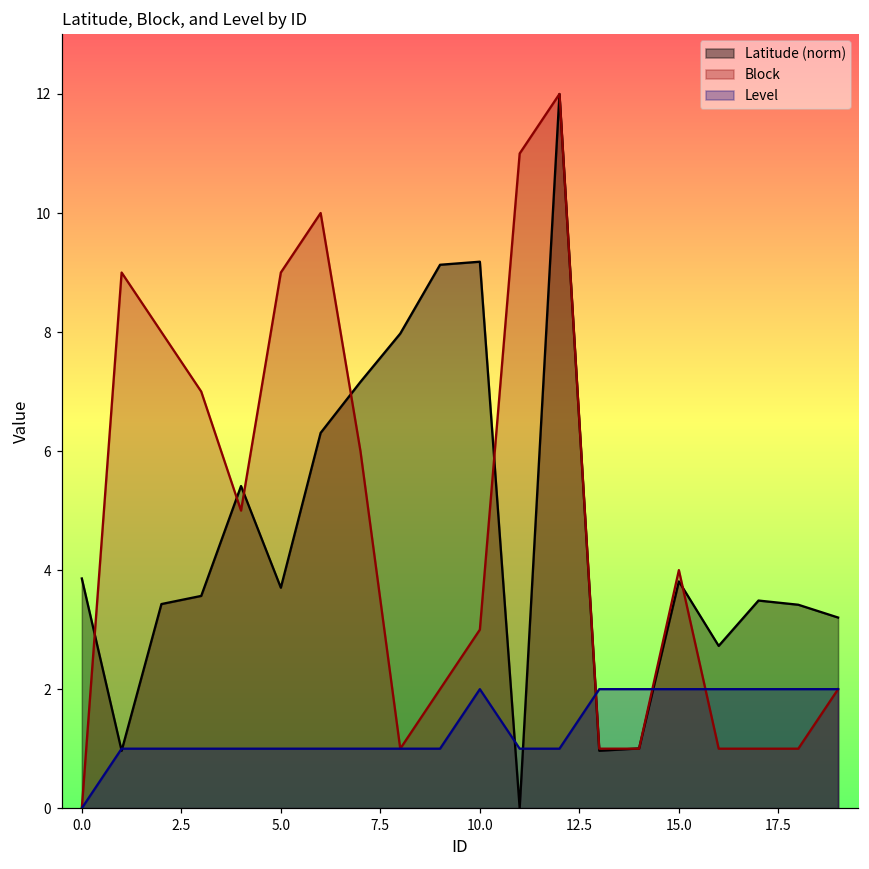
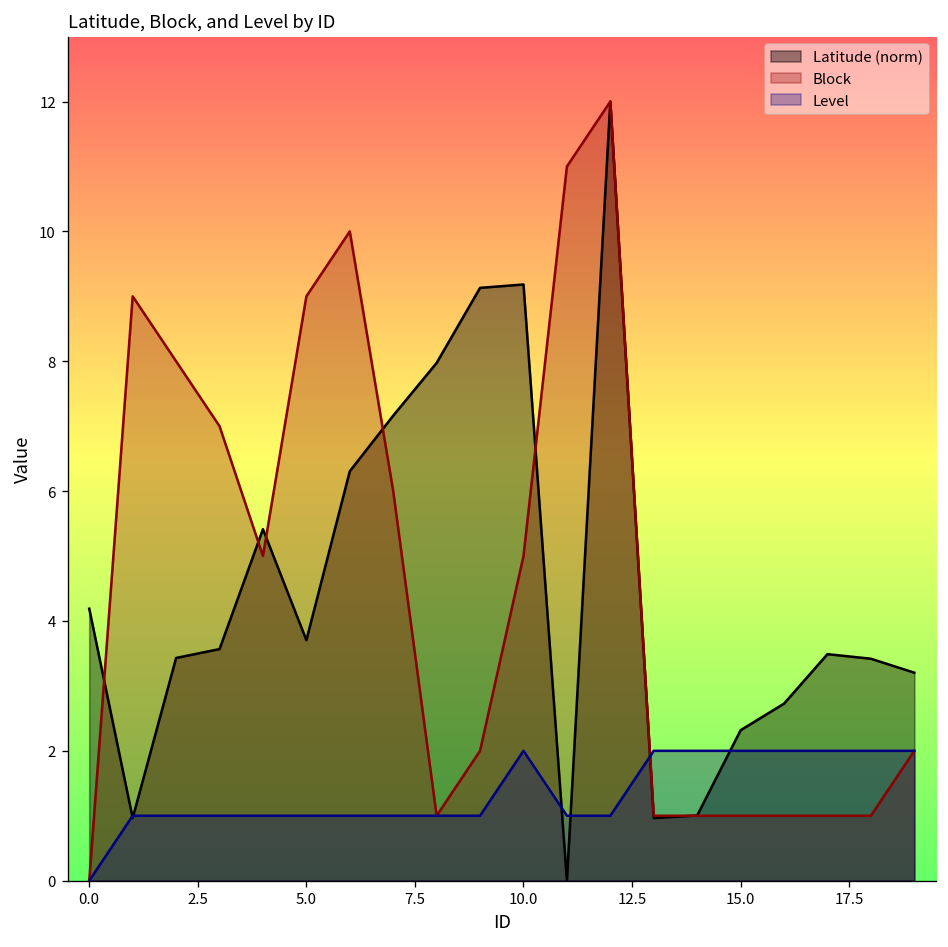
Latitude (norm), 0.0: 3.9 -> 4.2
Block, 10.0: 3 -> 5
Latitude (norm), 15.0: 3.8 -> 2.3
Block, 15.0: 4 -> 1
